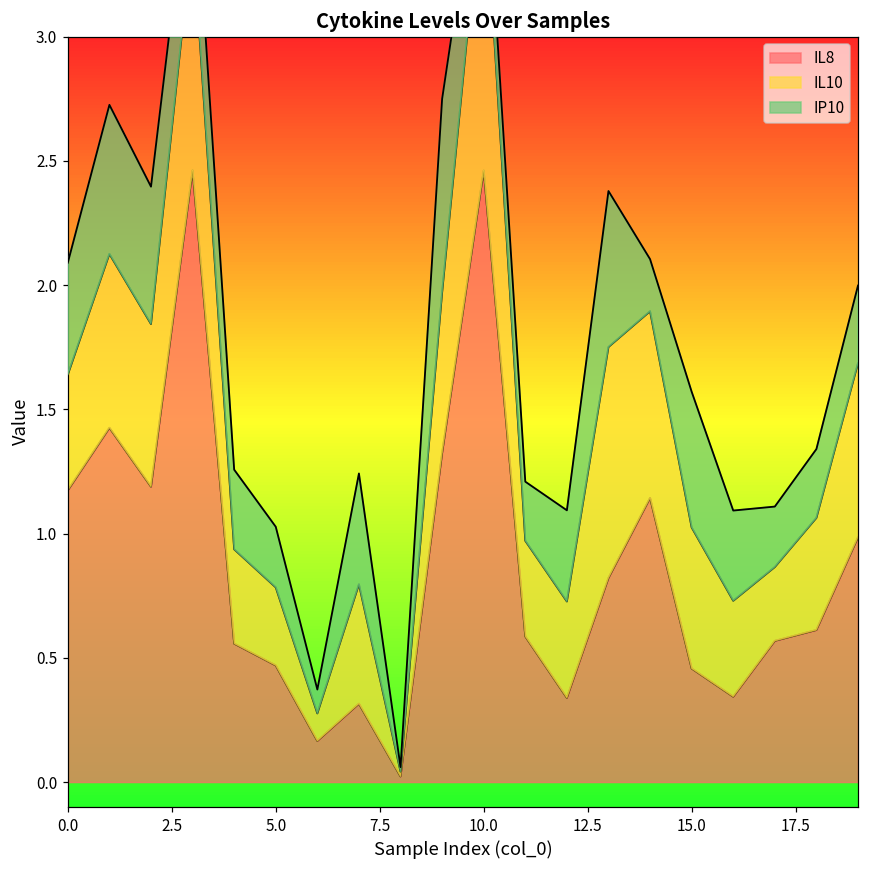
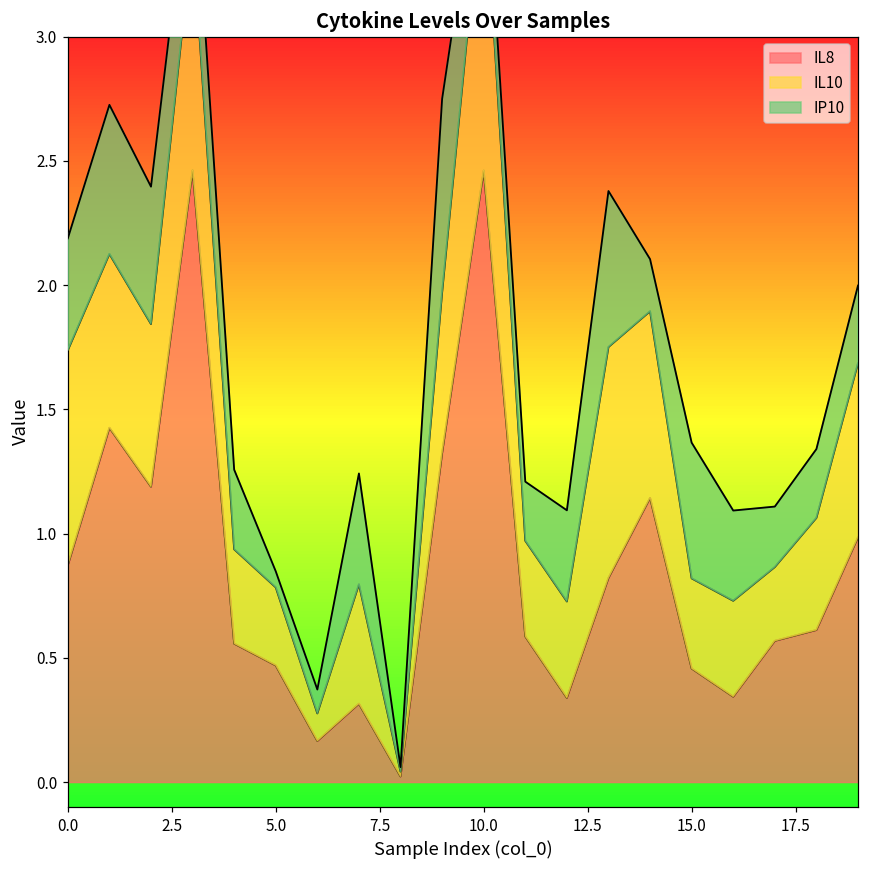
IL8, 0.0: 1.17 -> 0.87
IL10, 0.0: 0.47 -> 0.87
IP10, 5.0: 0.24 -> 0.06
IL10, 15.0: 0.57 -> 0.36
